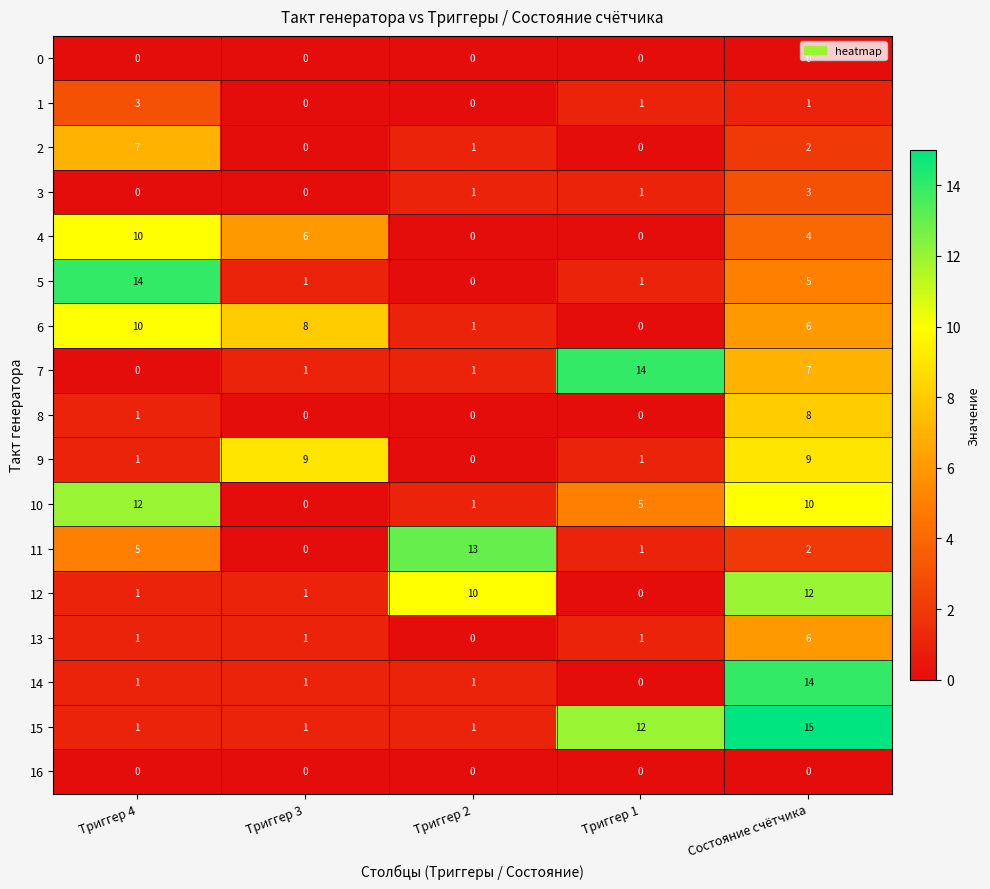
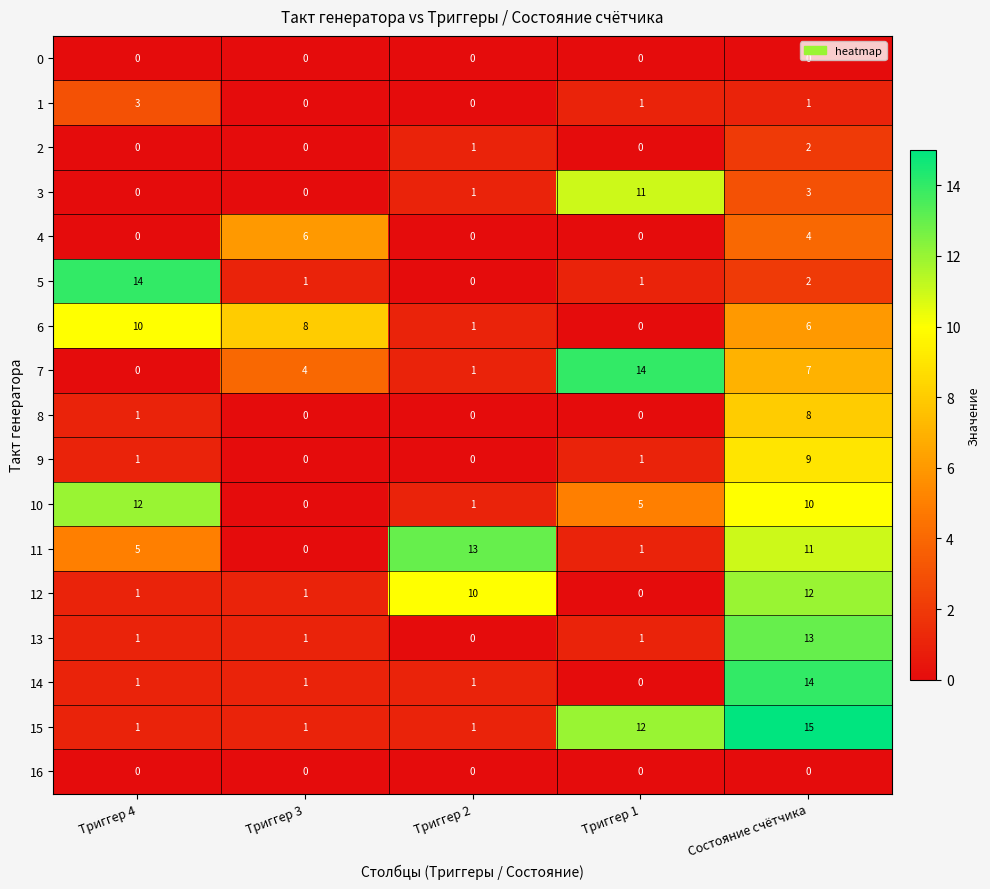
2, Триггер 4: 7 -> 0
3, Триггер 1: 1 -> 11
4, Триггер 4: 10 -> 0
5, Состояние счётчика: 5 -> 2
7, Триггер 3: 1 -> 4
9, Триггер 3: 9 -> 0
11, Состояние счётчика: 2 -> 11
13, Состояние счётчика: 6 -> 13
